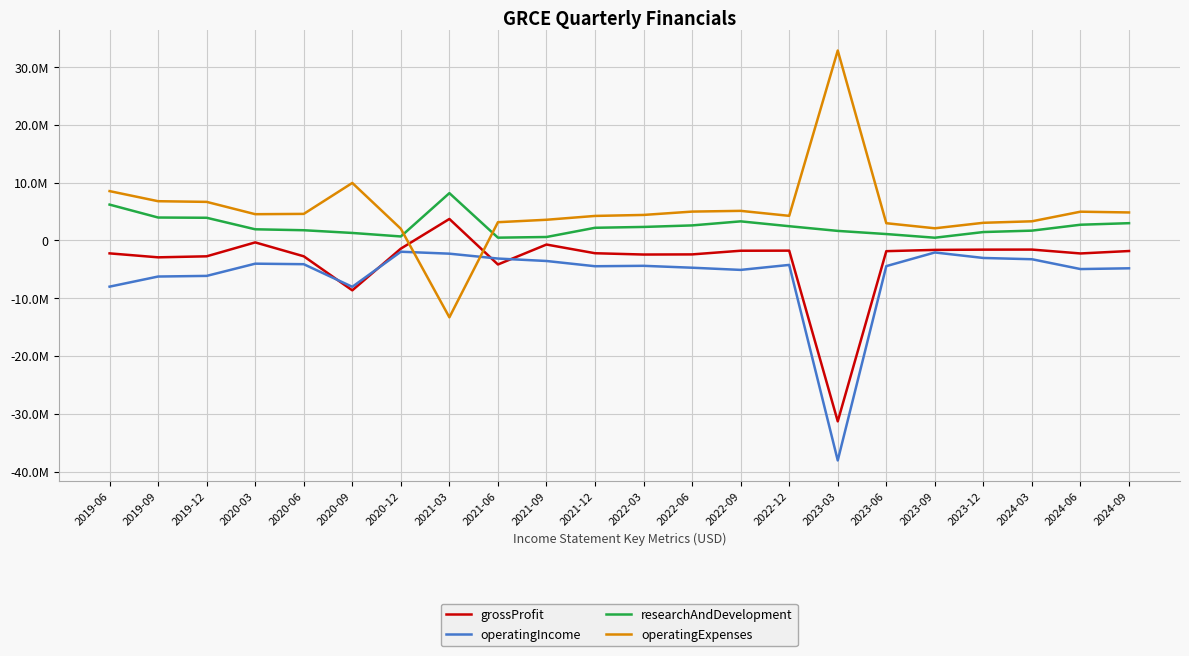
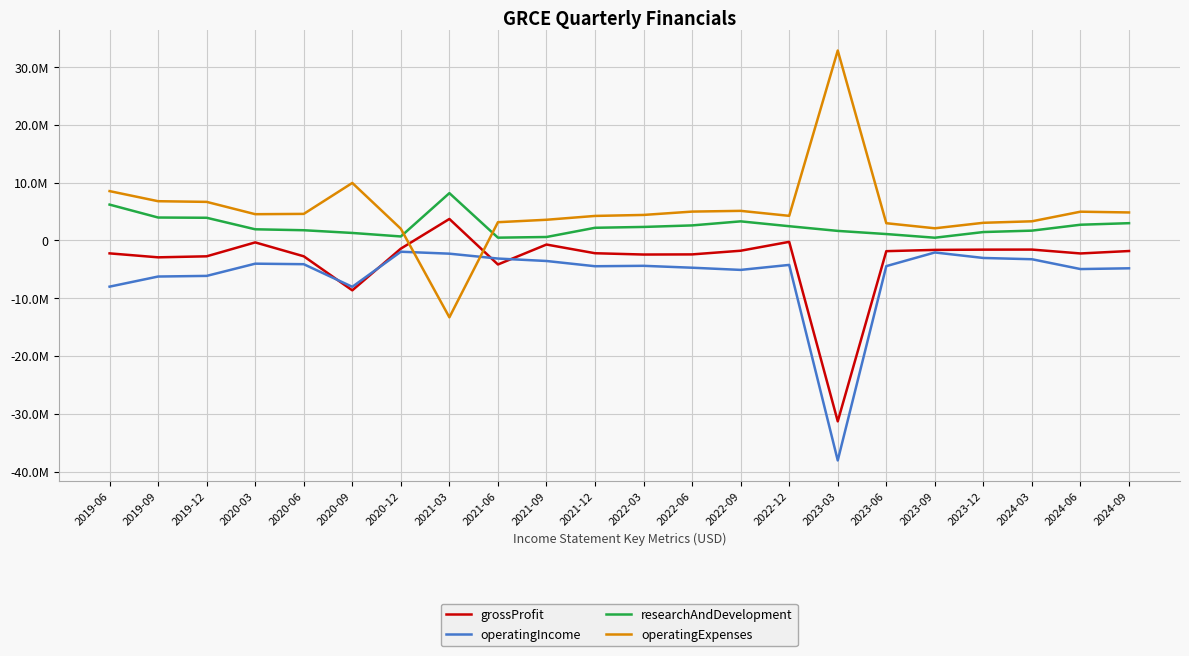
grossProfit, 2022-12: -2000000 -> 0
